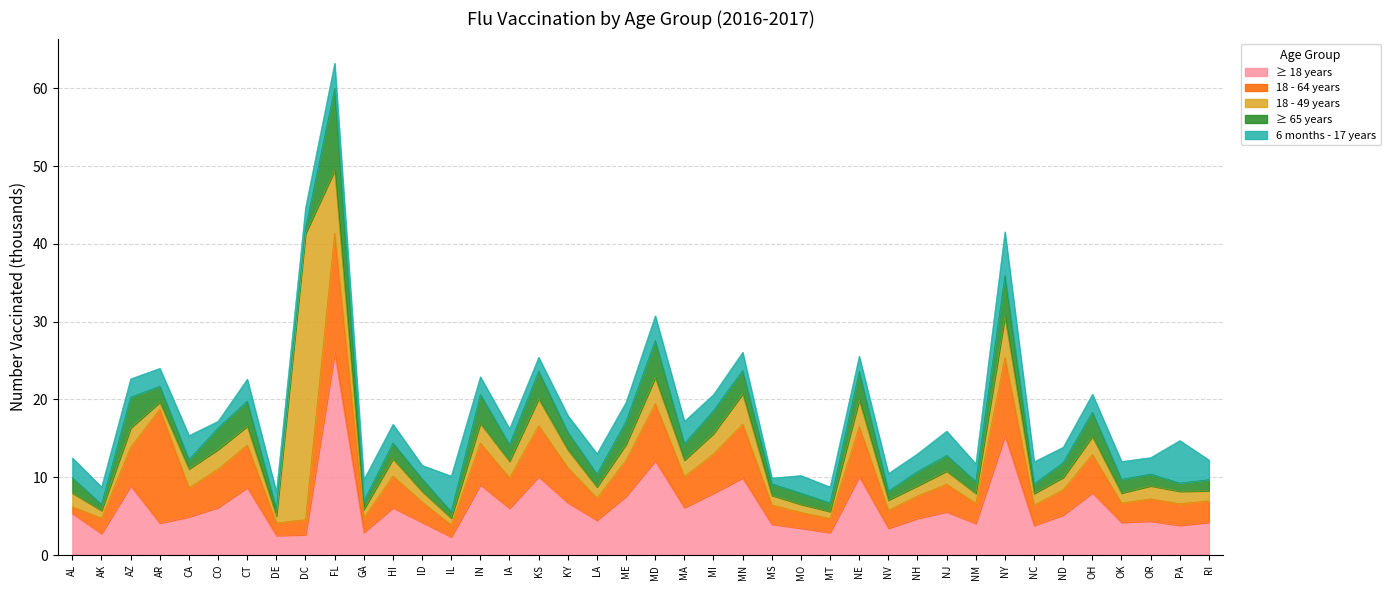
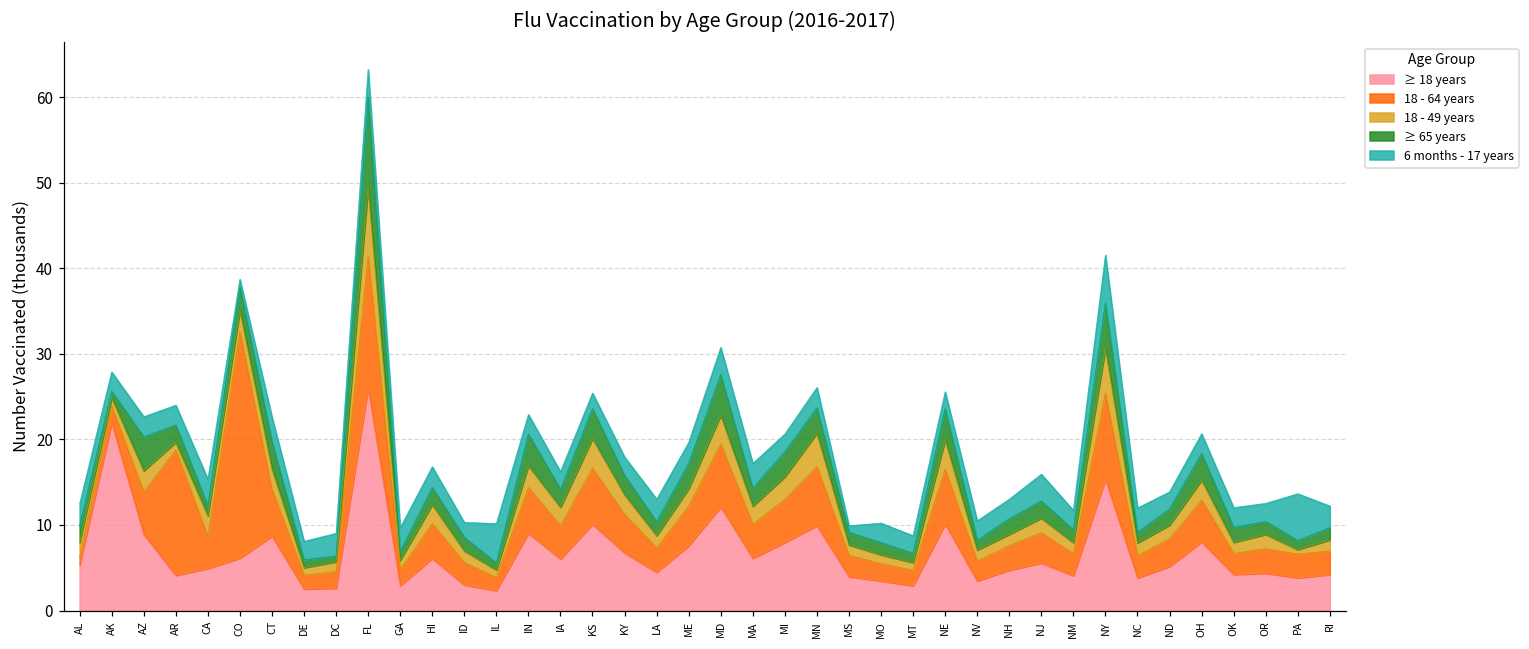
≥ 18 years, AK: 3 -> 22
18 - 64 years, CO: 5 -> 26
18 - 49 years, DC: 37 -> 1
≥ 18 years, ID: 4 -> 3
18 - 49 years, PA: 2 -> 1
